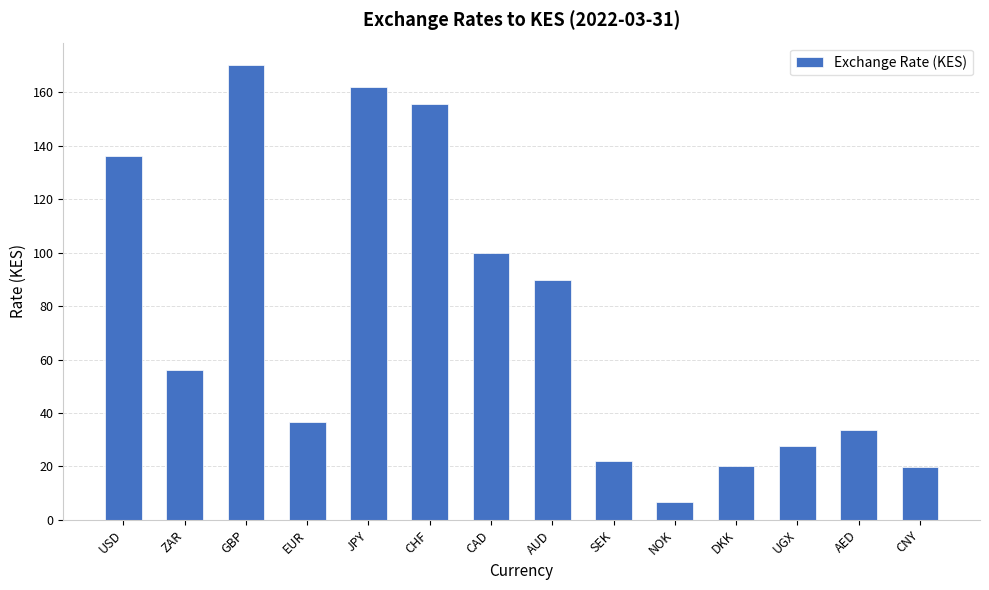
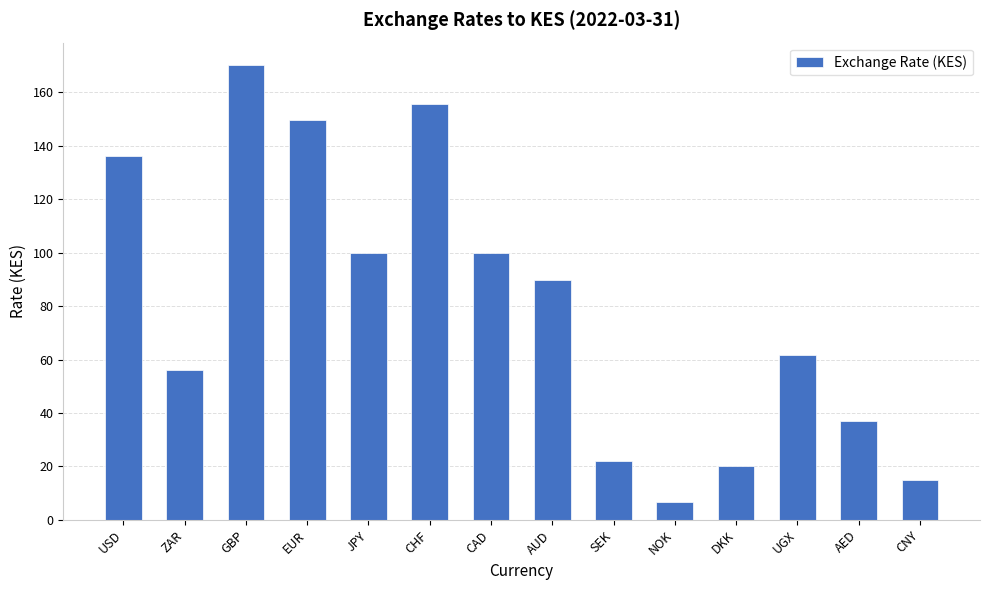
EUR: 37 -> 150
JPY: 162 -> 100
UGX: 27 -> 62
AED: 33 -> 37
CNY: 20 -> 15
